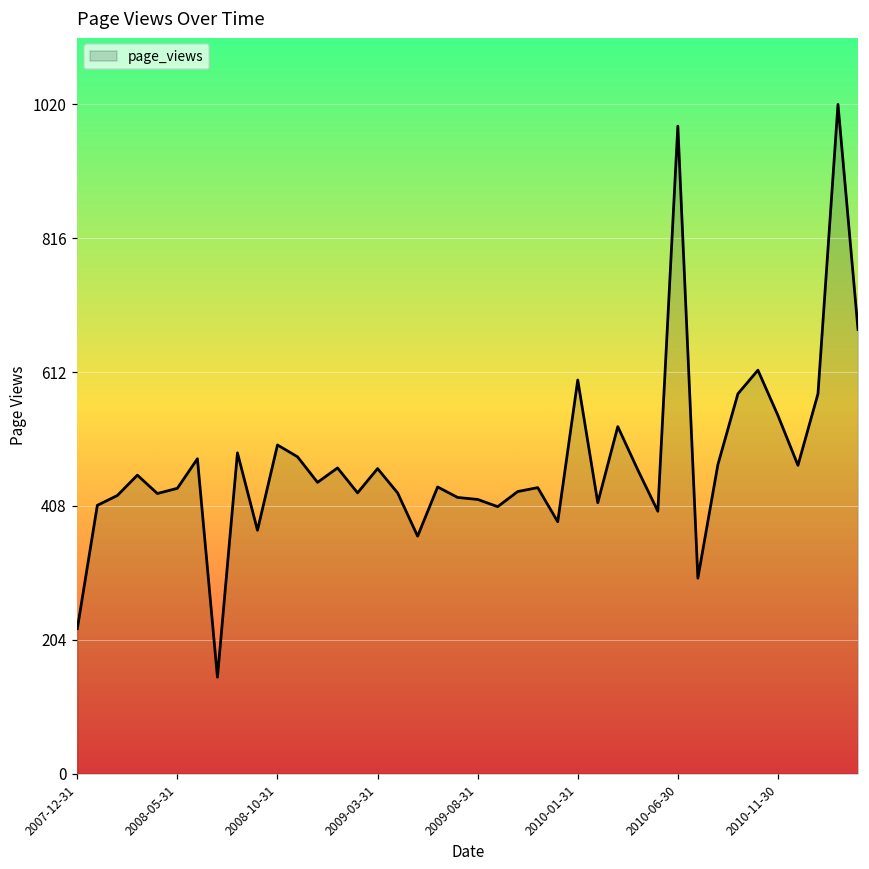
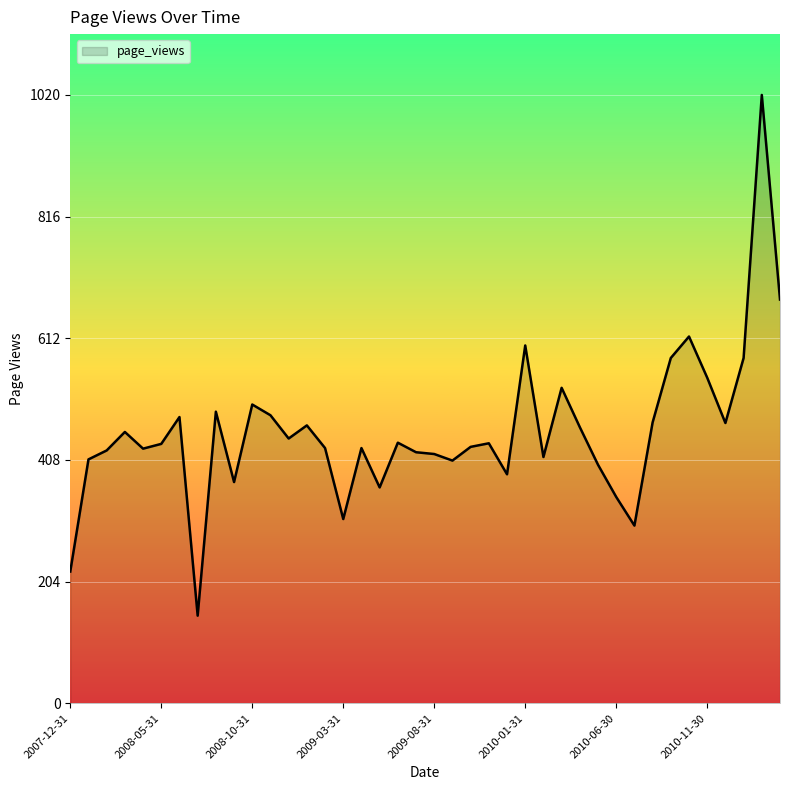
2009-03-31: 470 -> 310
2010-06-30: 990 -> 350
